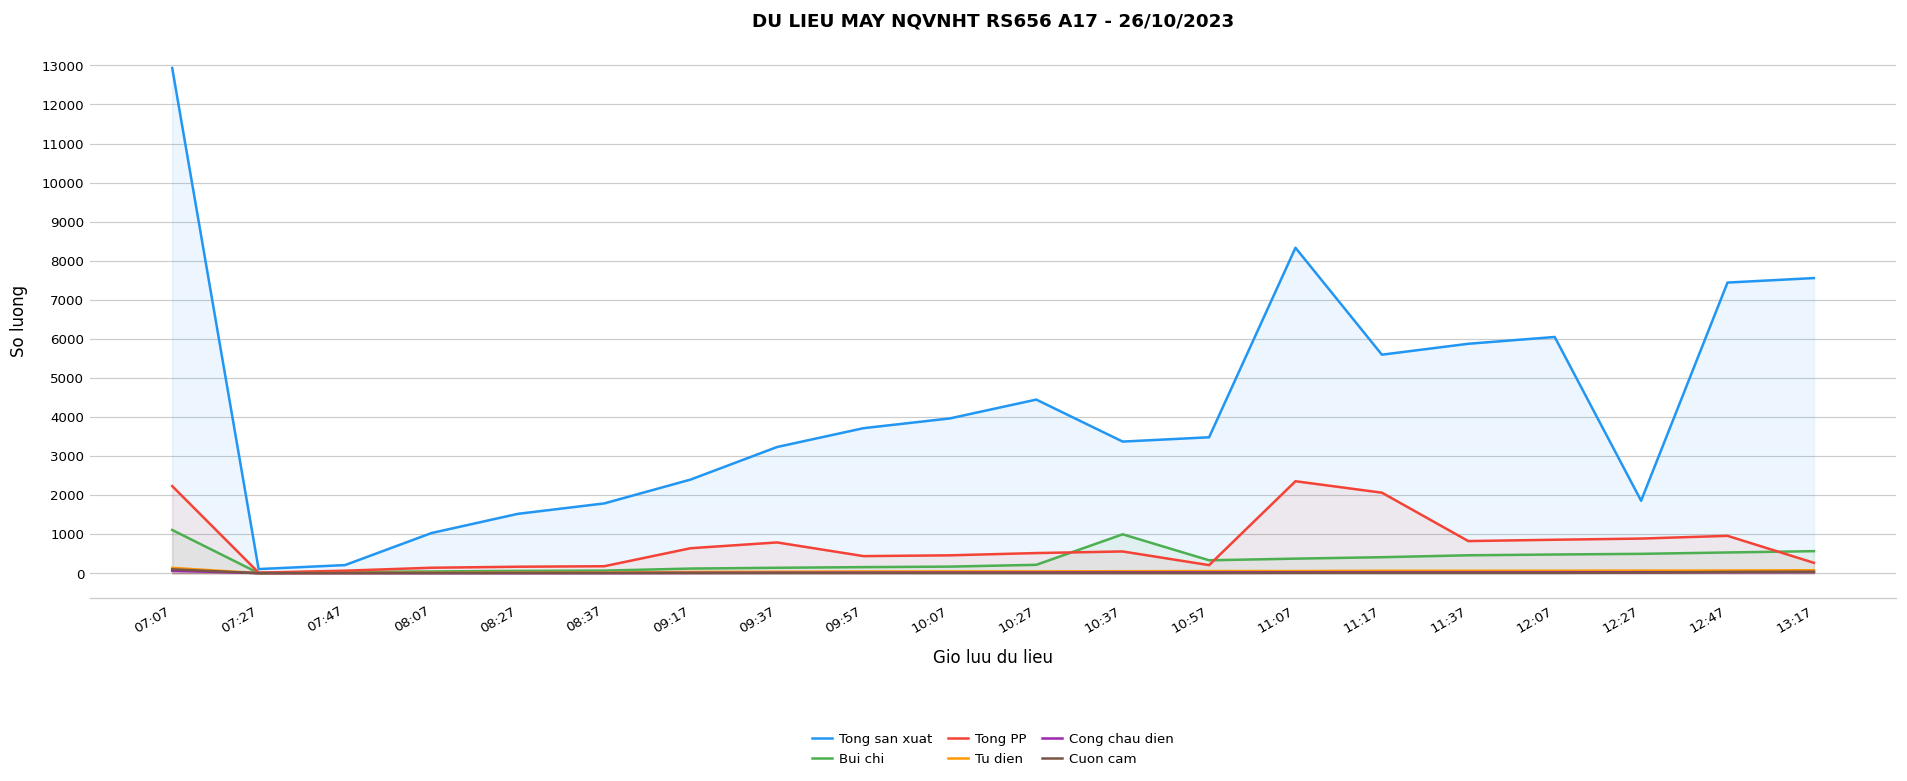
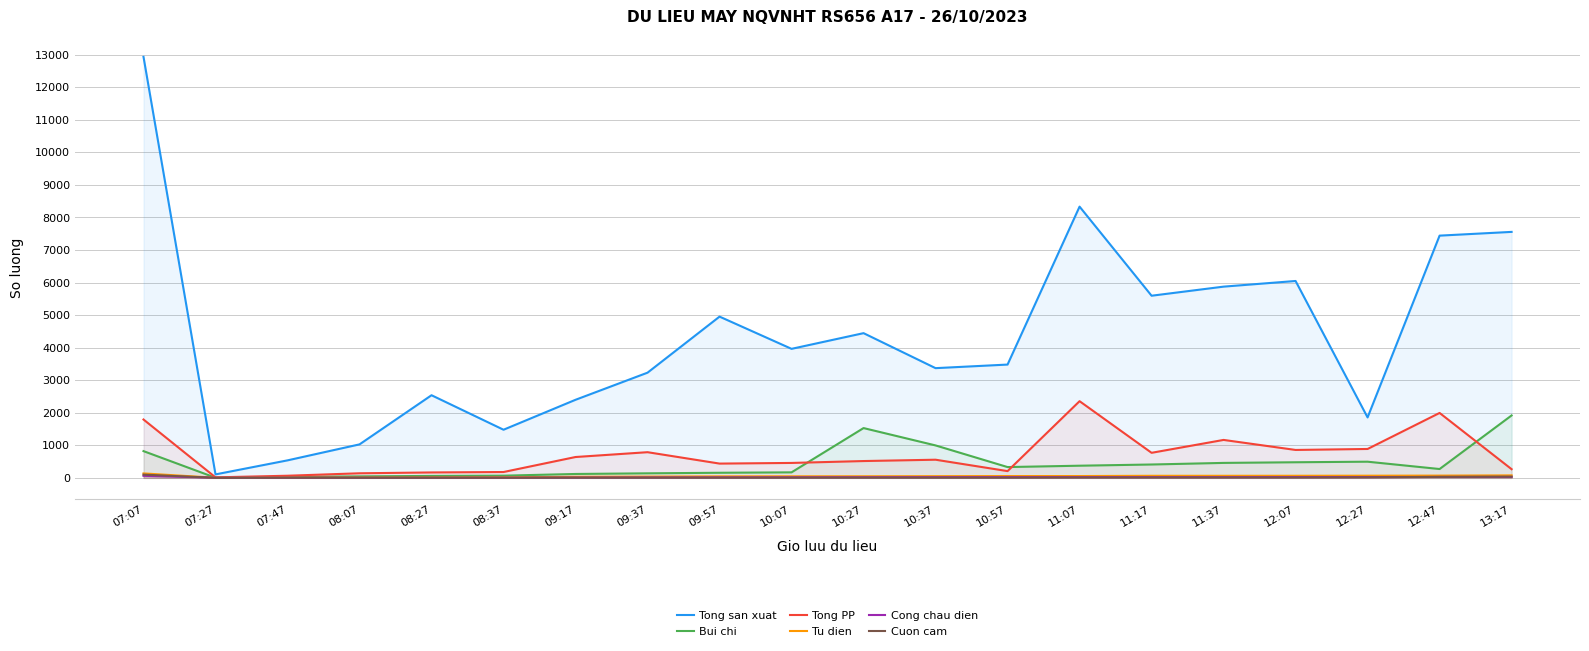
Bui chi, 07:07: 1100 -> 800
Tong PP, 07:07: 2200 -> 1800
Tong san xuat, 07:47: 200 -> 500
Tong san xuat, 08:27: 1500 -> 2500
Tong san xuat, 08:37: 1800 -> 1500
Tong san xuat, 09:57: 3700 -> 5000
Bui chi, 10:27: 200 -> 1500
Tong PP, 11:17: 2100 -> 800
Tong PP, 11:37: 800 -> 1200
Bui chi, 12:47: 500 -> 300
Tong PP, 12:47: 1000 -> 2000
Bui chi, 13:17: 600 -> 1900
